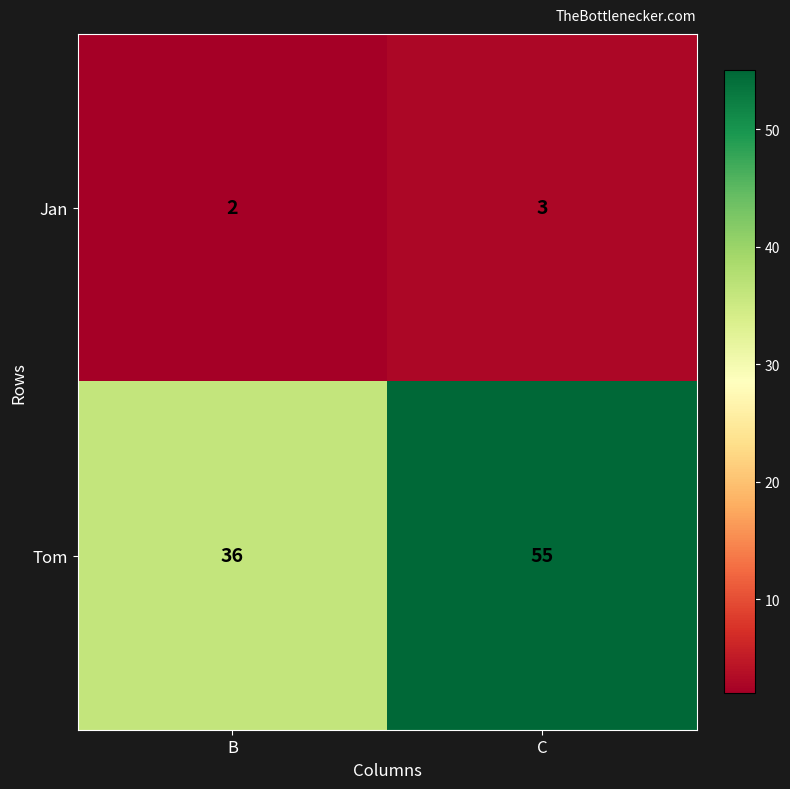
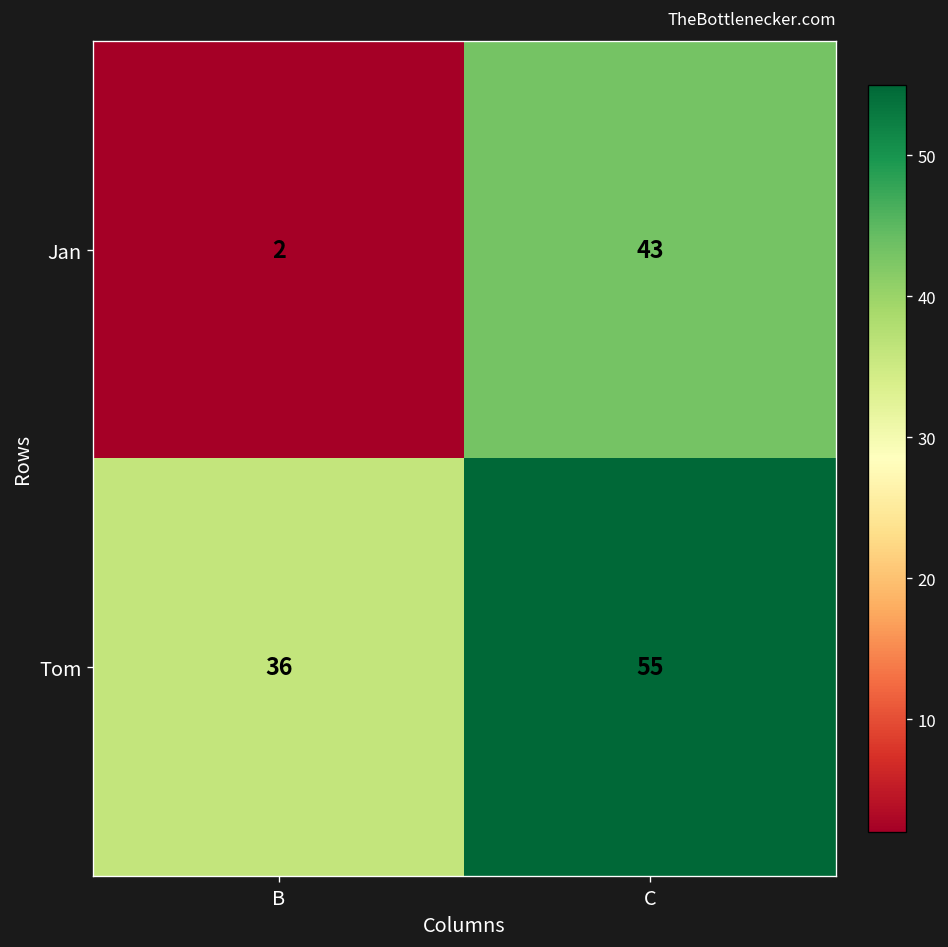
Jan, C: 3 -> 43
